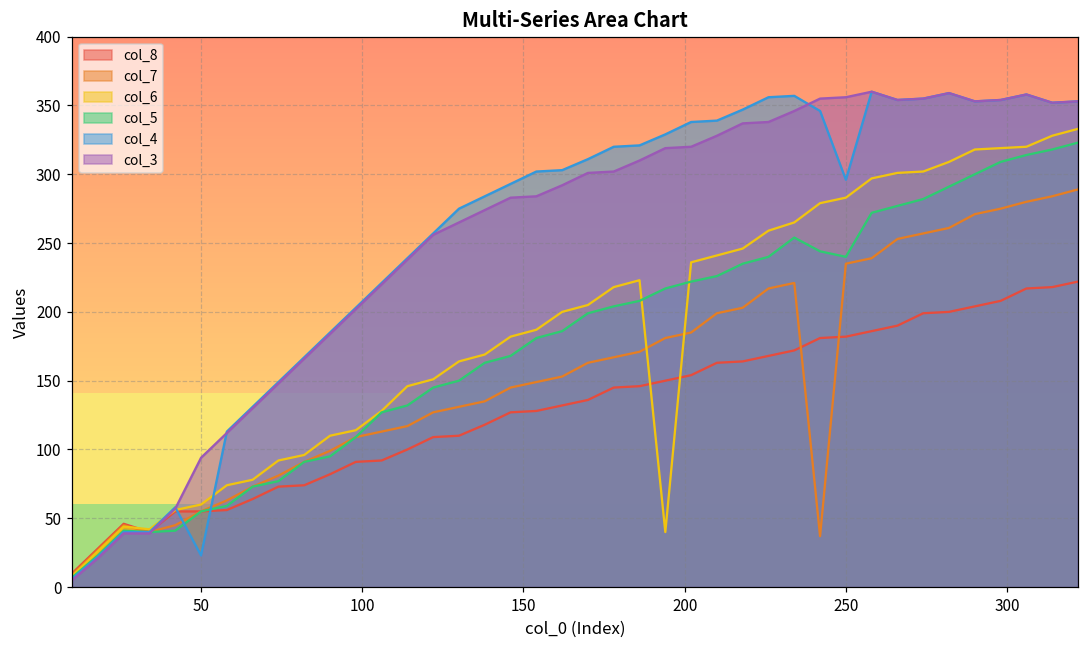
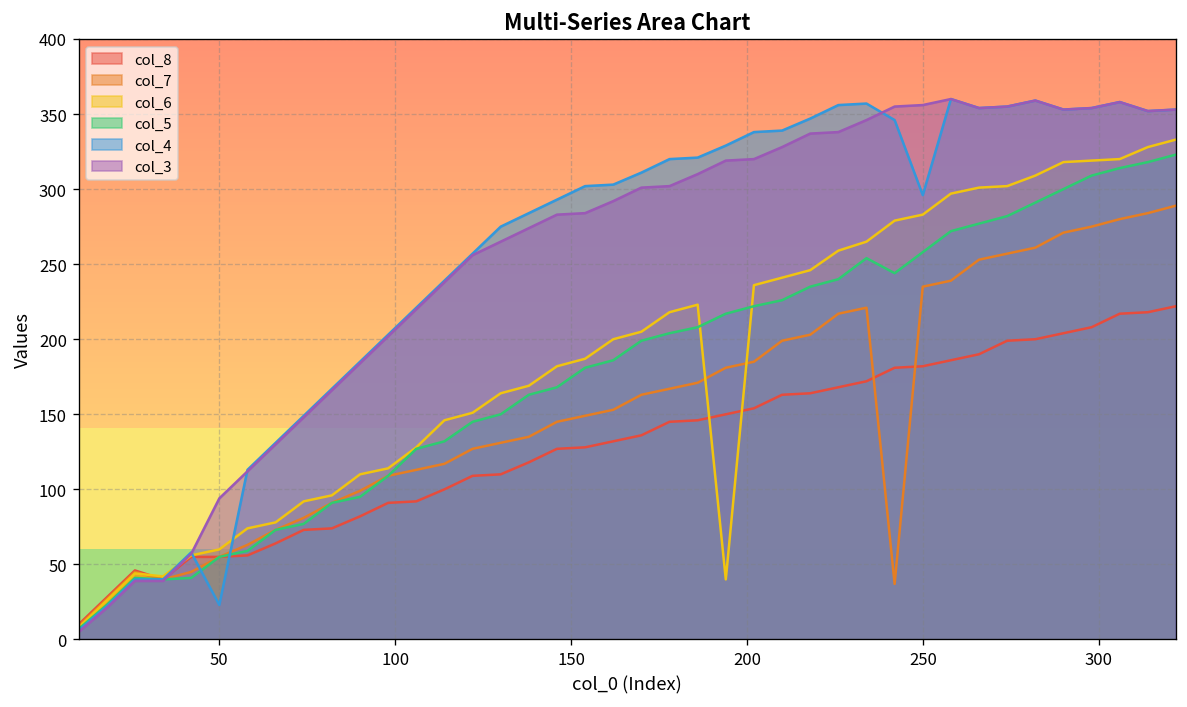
col_5, 250: 240 -> 258
